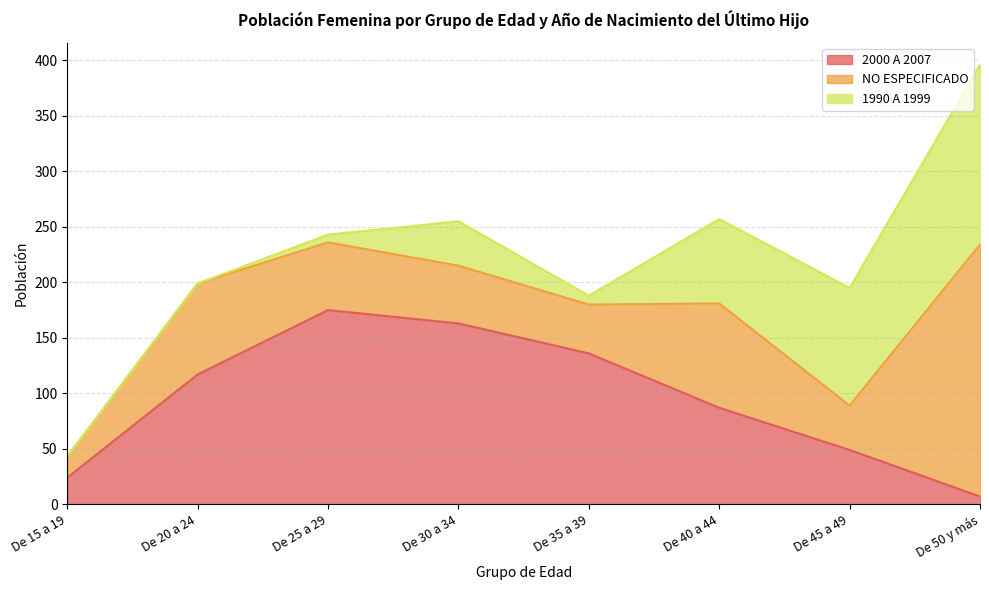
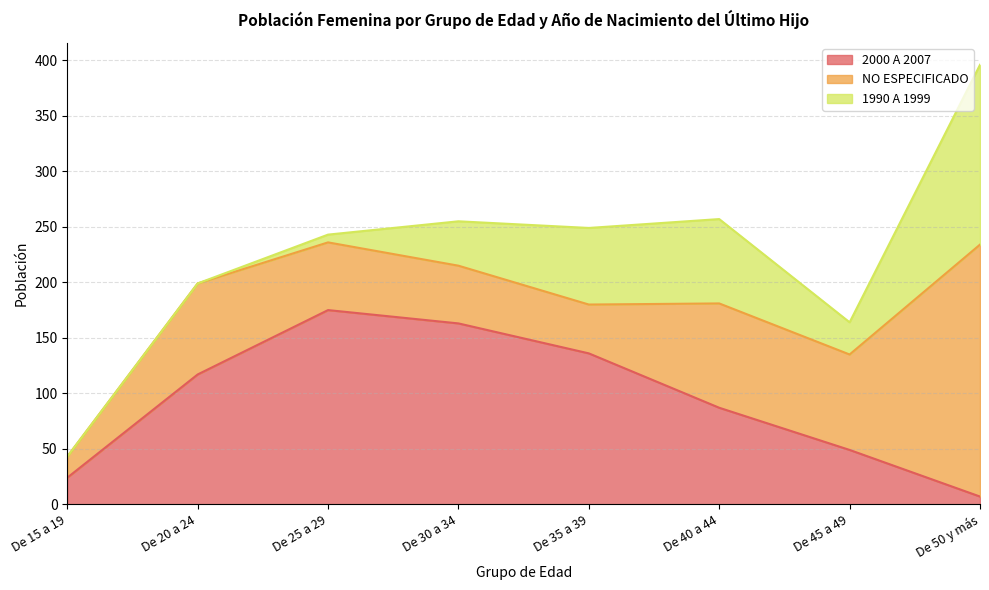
1990 A 1999, De 35 a 39: 8 -> 69
NO ESPECIFICADO, De 45 a 49: 40 -> 86
1990 A 1999, De 45 a 49: 106 -> 29
